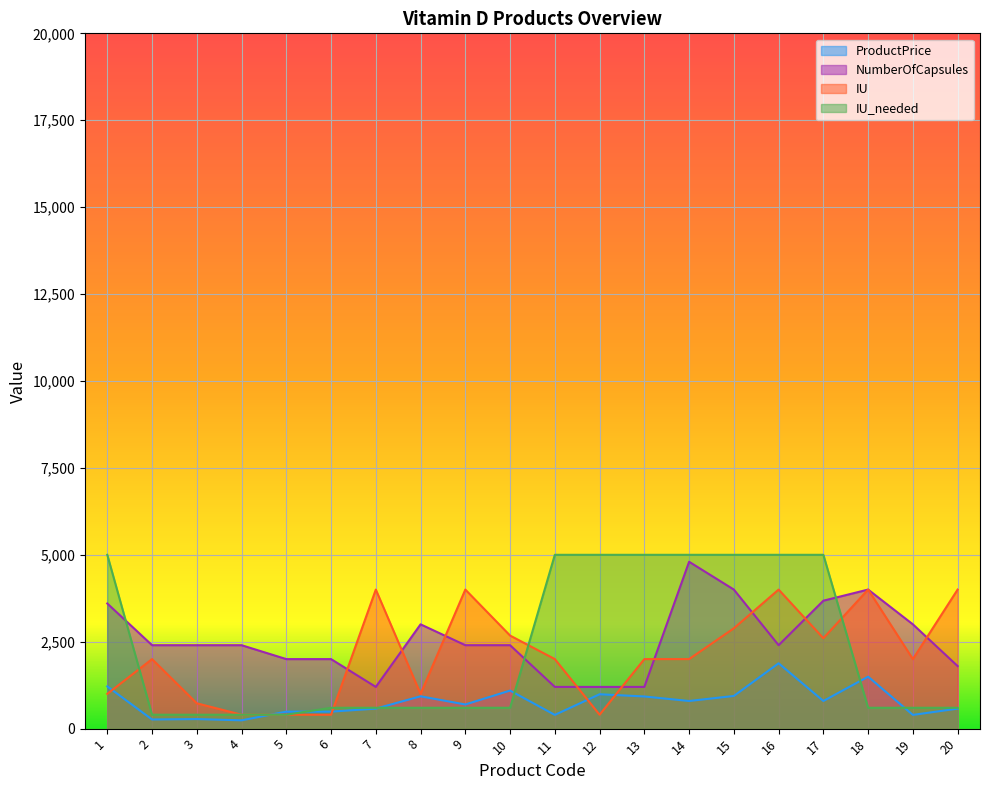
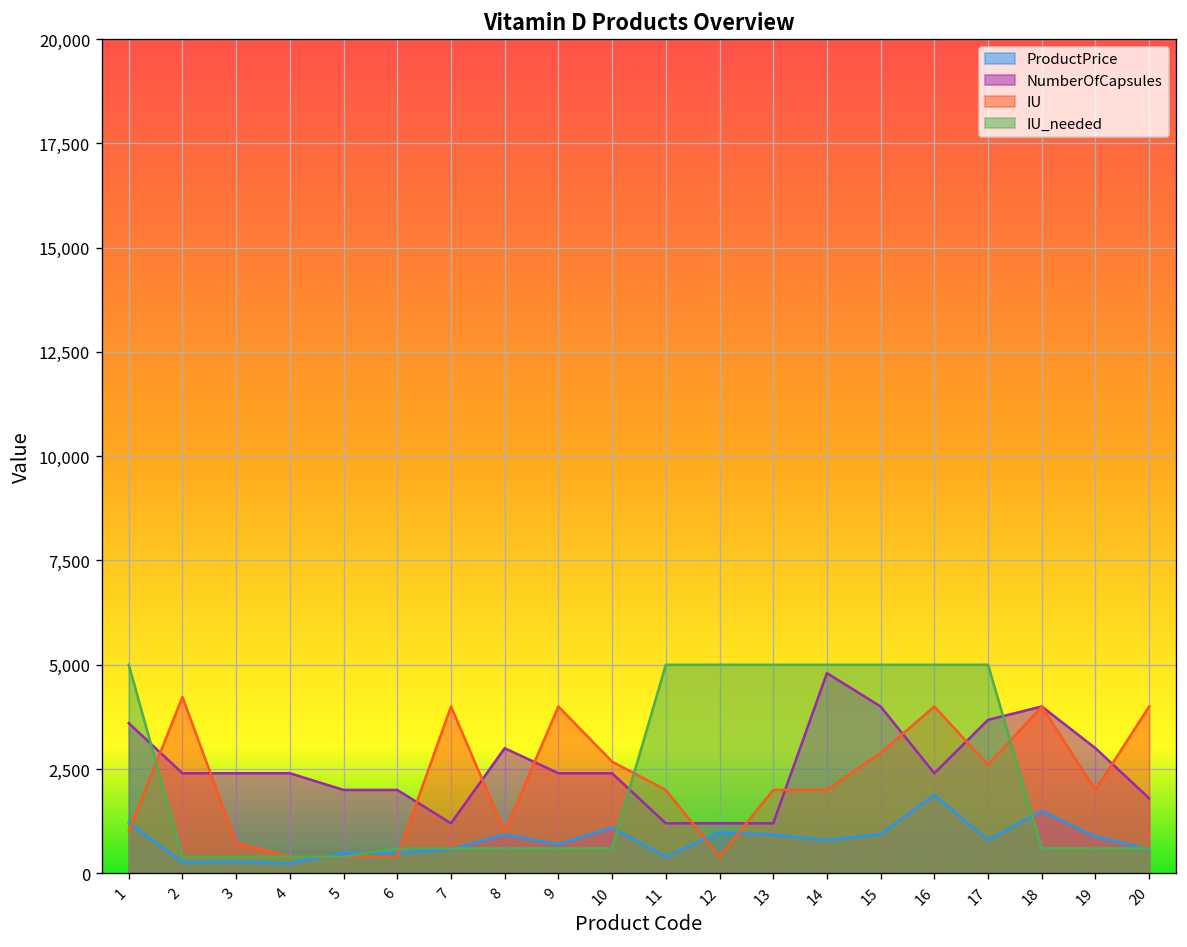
IU, 2: 2,000 -> 4,200
ProductPrice, 19: 400 -> 900
